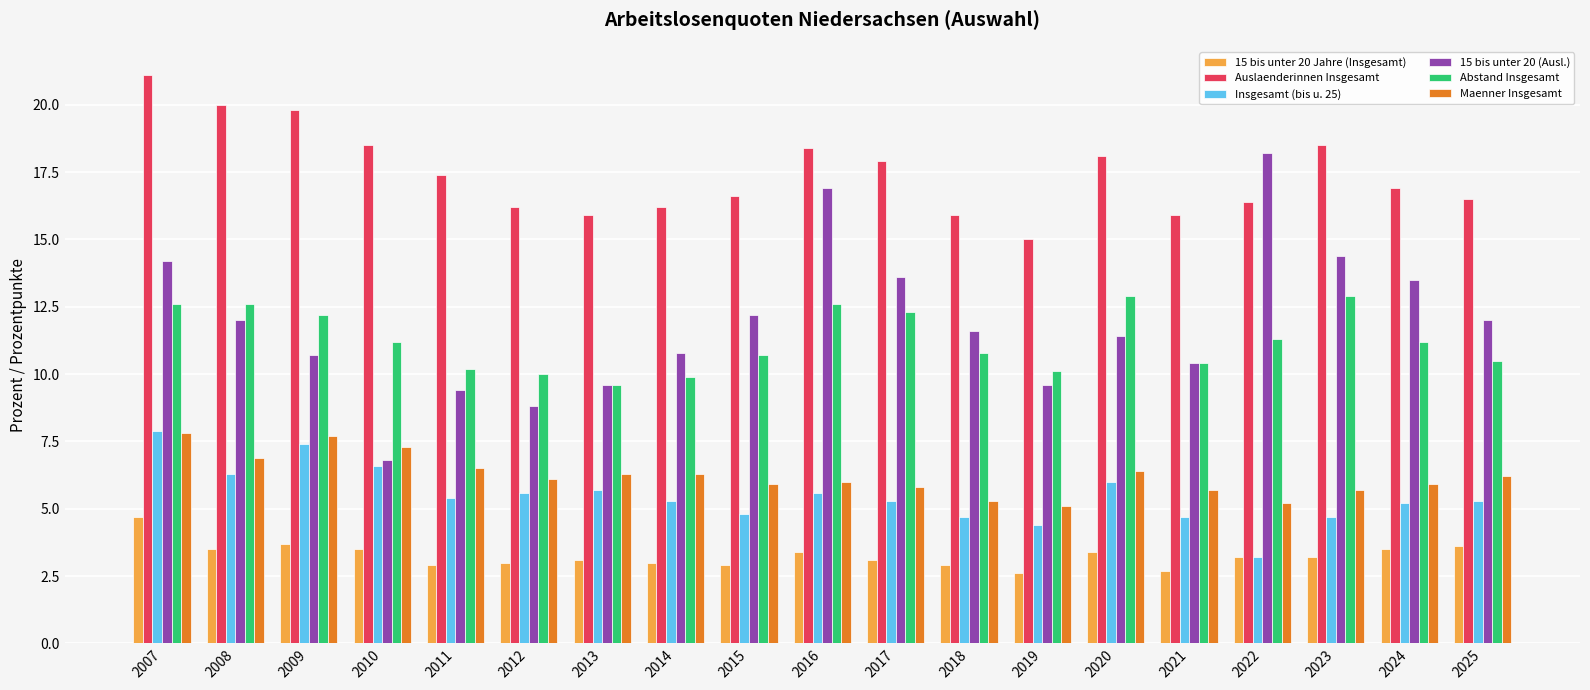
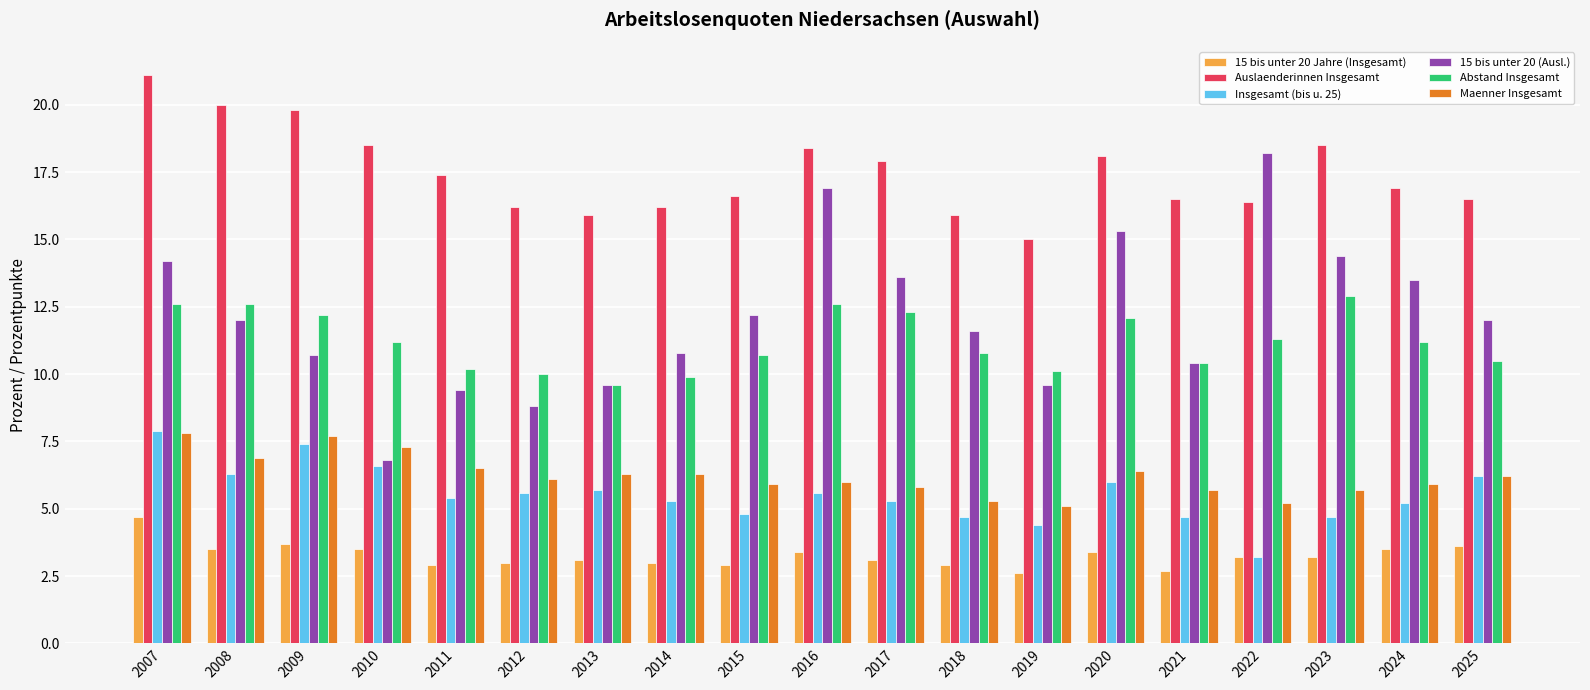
15 bis unter 20 (Ausl.), 2020: 11.4 -> 15.3
Abstand Insgesamt, 2020: 12.9 -> 12.1
Auslaenderinnen Insgesamt, 2021: 15.9 -> 16.5
Insgesamt (bis u. 25), 2025: 5.3 -> 6.2
